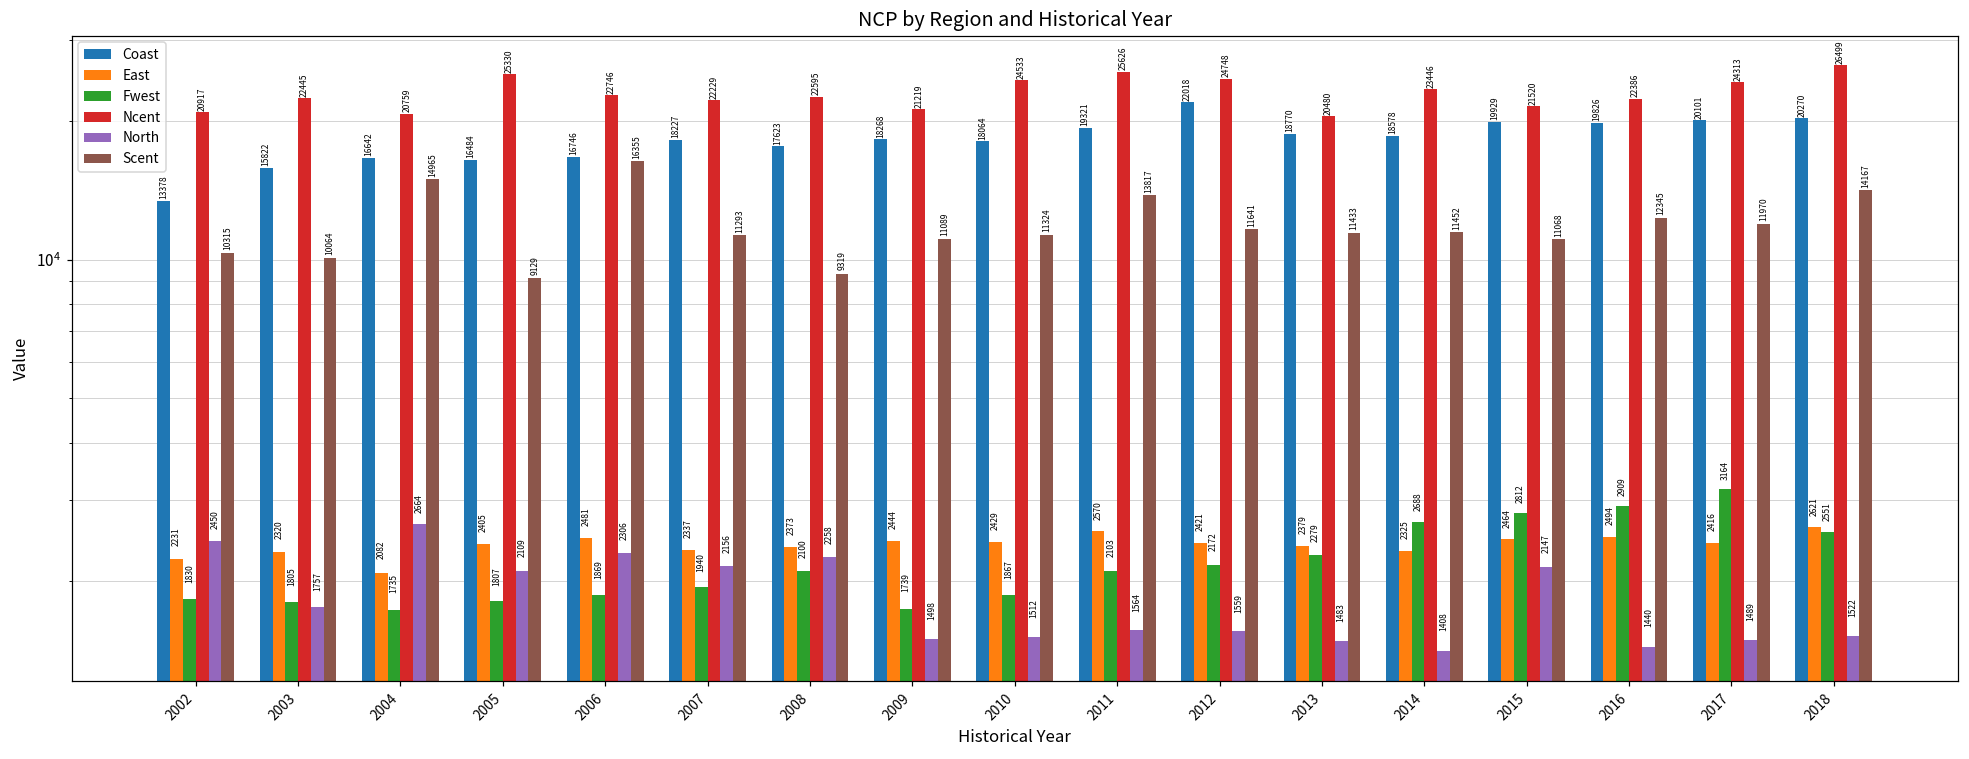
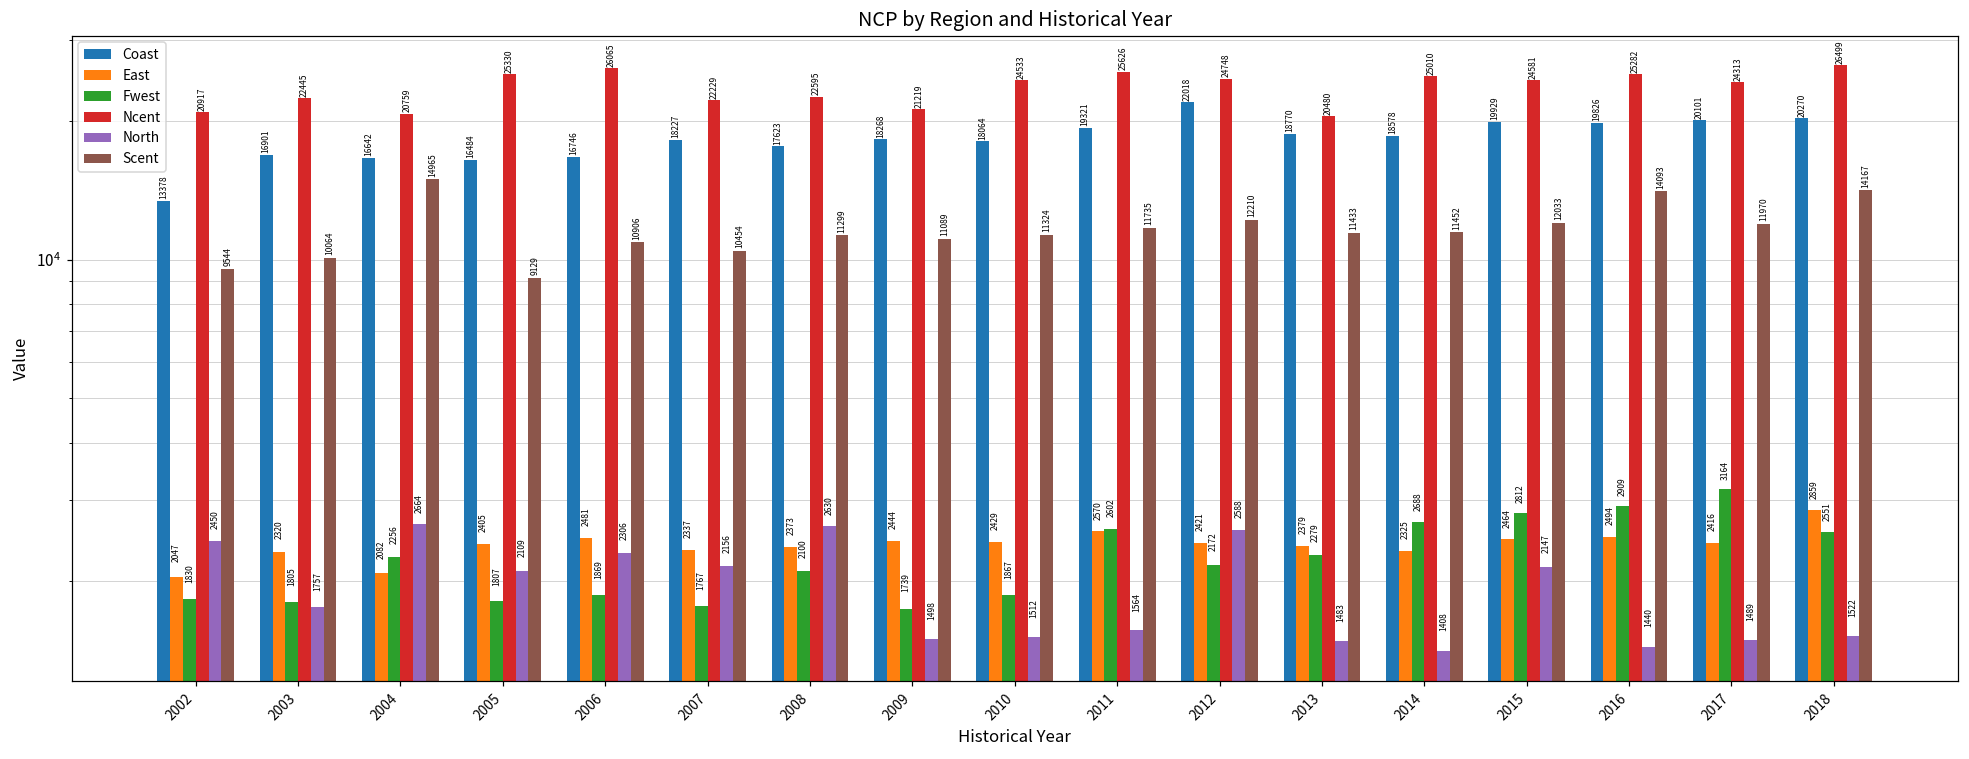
East, 2002: 2231 -> 2047
Scent, 2002: 10315 -> 9544
Coast, 2003: 15822 -> 16901
Fwest, 2004: 1735 -> 2256
Ncent, 2006: 22746 -> 26065
Scent, 2006: 16355 -> 10906
Fwest, 2007: 1940 -> 1767
Scent, 2007: 11293 -> 10454
North, 2008: 2258 -> 2630
Scent, 2008: 9319 -> 11299
Fwest, 2011: 2103 -> 2602
Scent, 2011: 13817 -> 11735
North, 2012: 1559 -> 2588
Scent, 2012: 11641 -> 12210
Ncent, 2014: 23446 -> 25010
Ncent, 2015: 21520 -> 24581
Scent, 2015: 11068 -> 12033
Ncent, 2016: 22386 -> 25282
Scent, 2016: 12345 -> 14093
East, 2018: 2621 -> 2859
